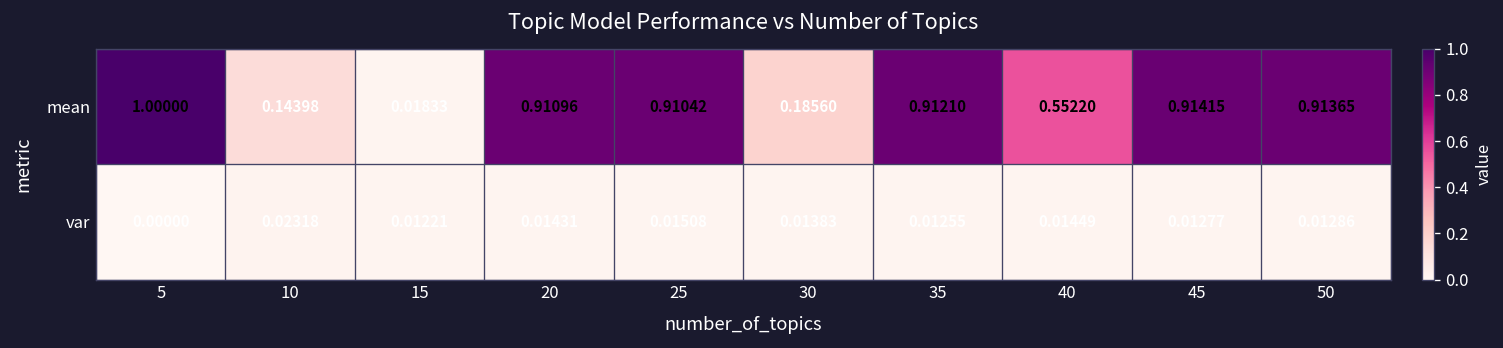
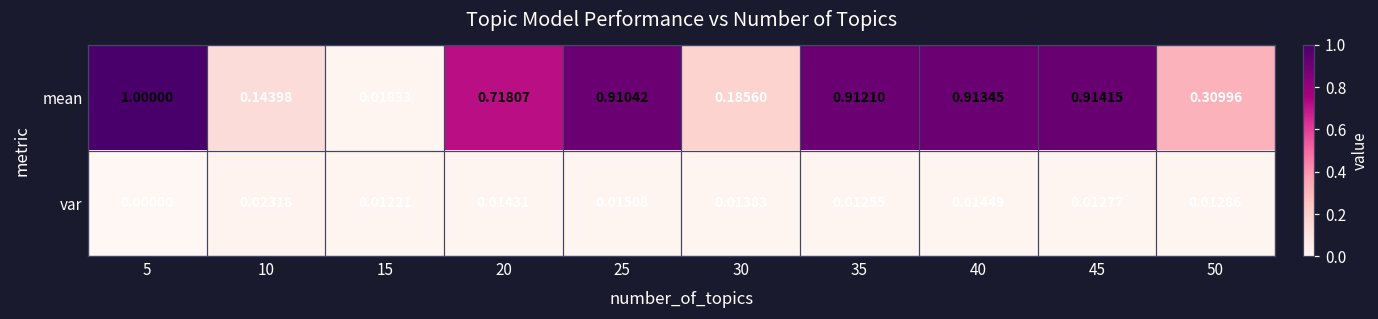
mean, 20: 0.91096 -> 0.71807
mean, 40: 0.55220 -> 0.91345
mean, 50: 0.91365 -> 0.30996
